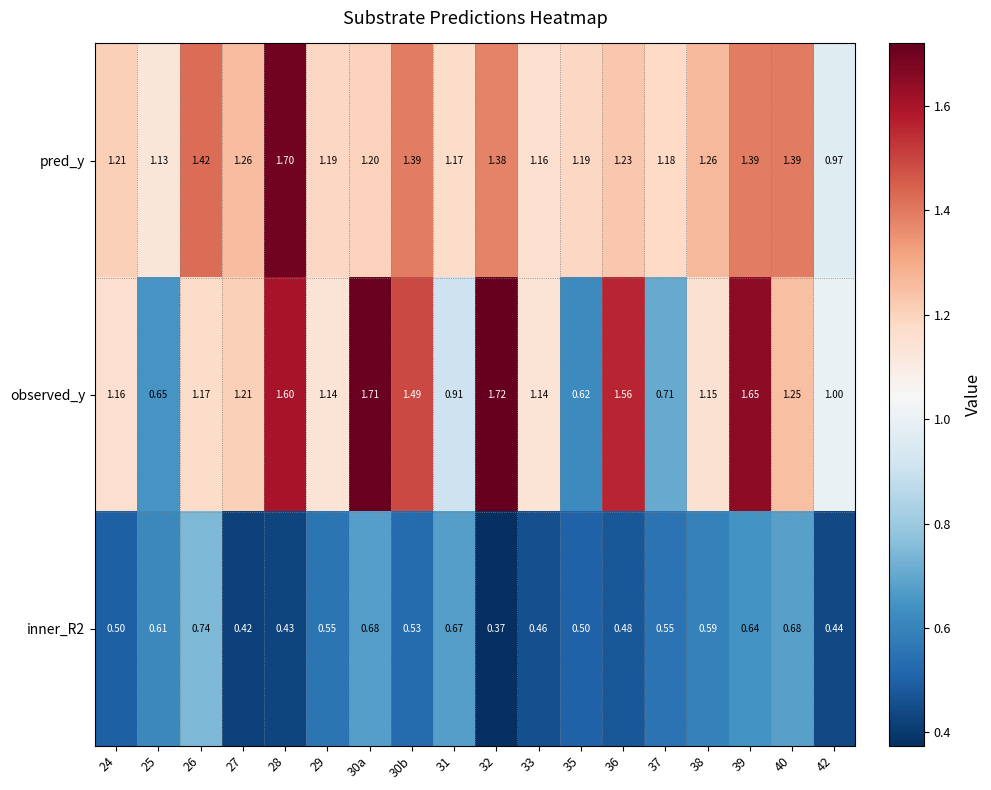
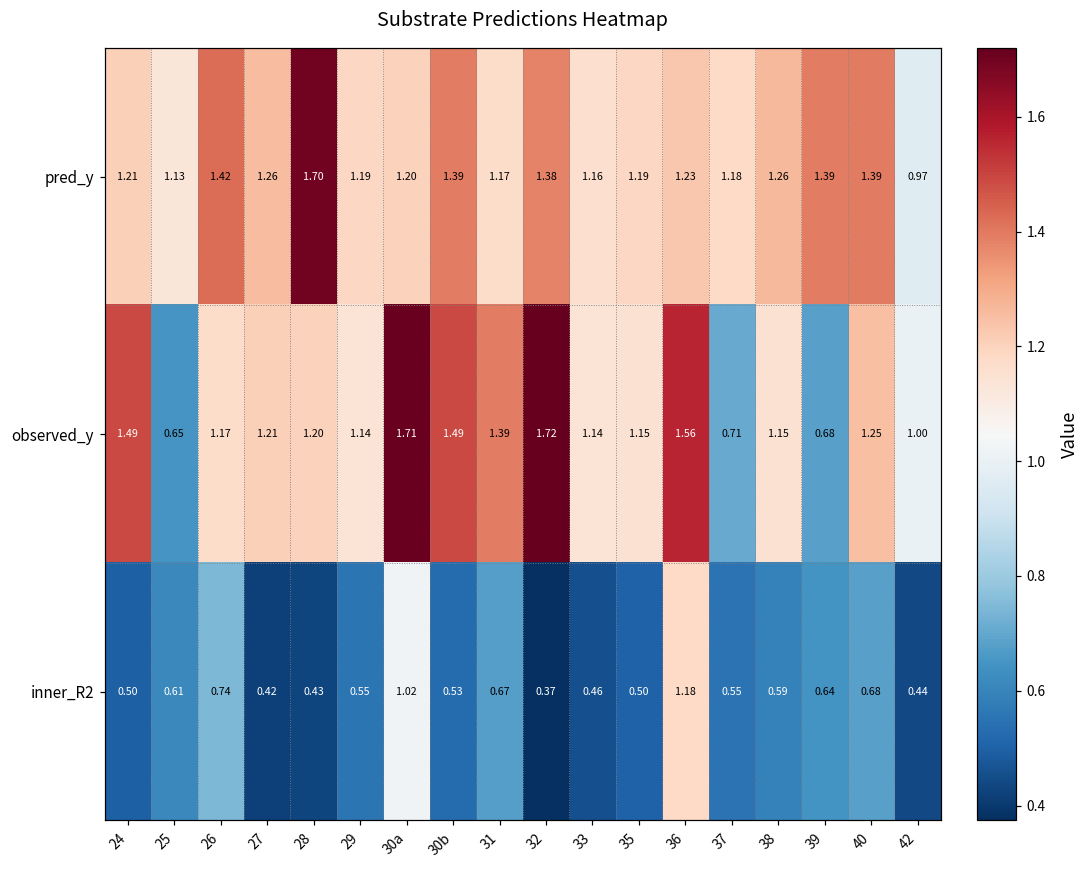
observed_y, 24: 1.16 -> 1.49
observed_y, 28: 1.60 -> 1.20
observed_y, 31: 0.91 -> 1.39
observed_y, 35: 0.62 -> 1.15
observed_y, 39: 1.65 -> 0.68
inner_R2, 30a: 0.68 -> 1.02
inner_R2, 36: 0.48 -> 1.18
